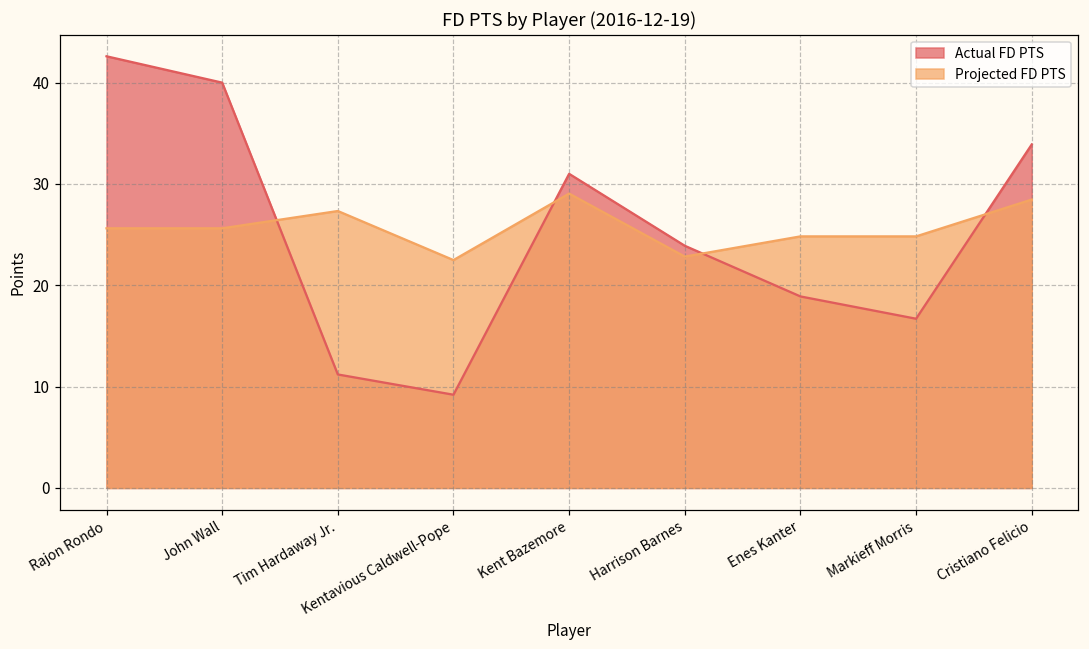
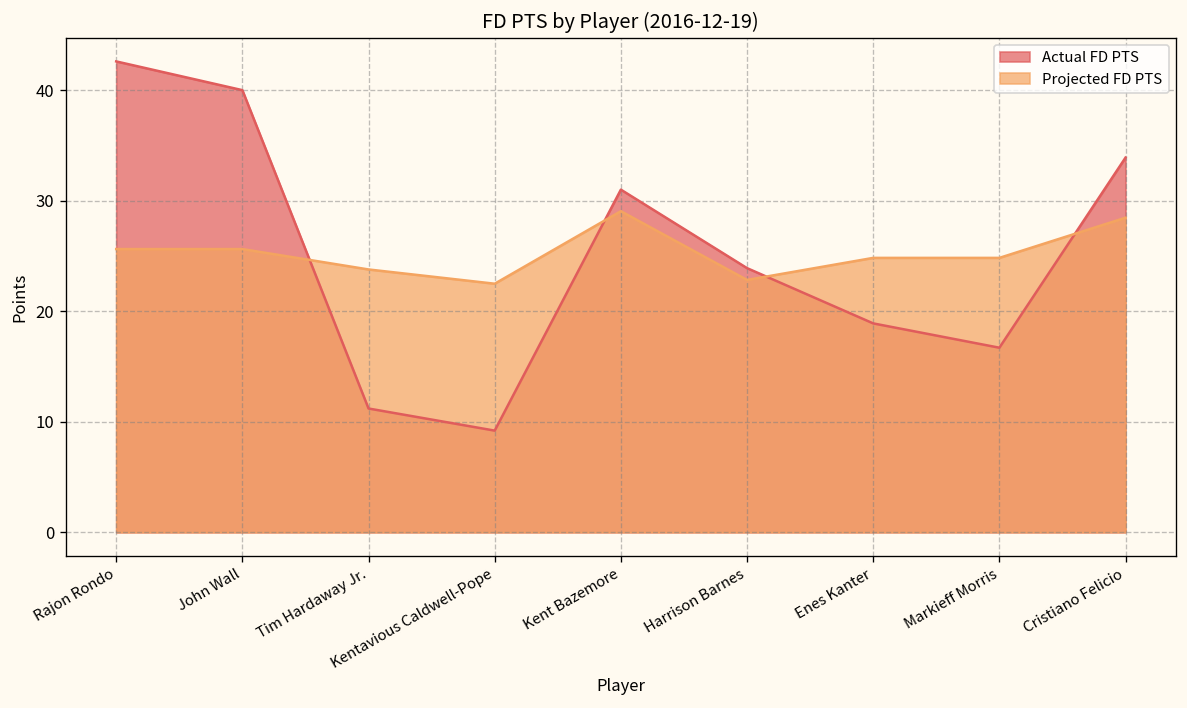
Projected FD PTS, Tim Hardaway Jr.: 27 -> 24
